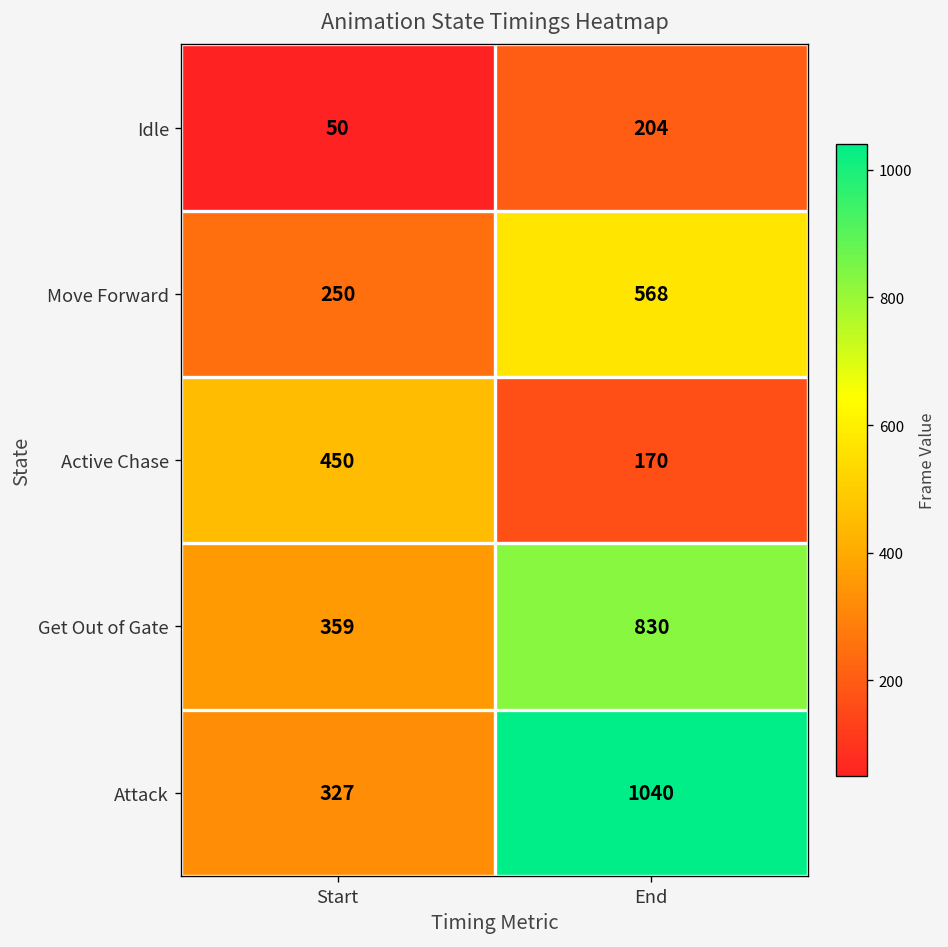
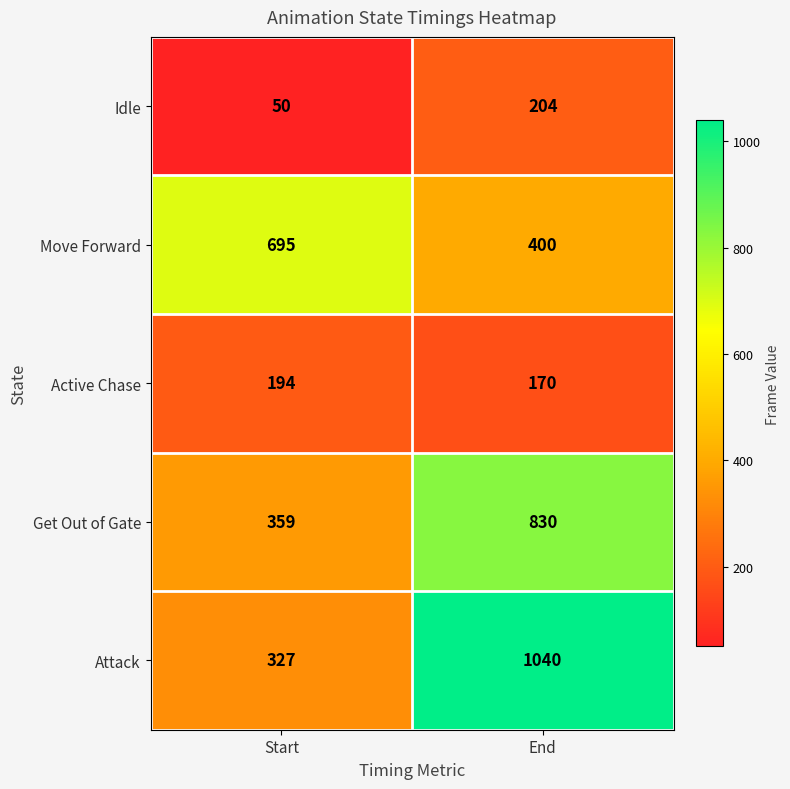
Move Forward, Start: 250 -> 695
Move Forward, End: 568 -> 400
Active Chase, Start: 450 -> 194
